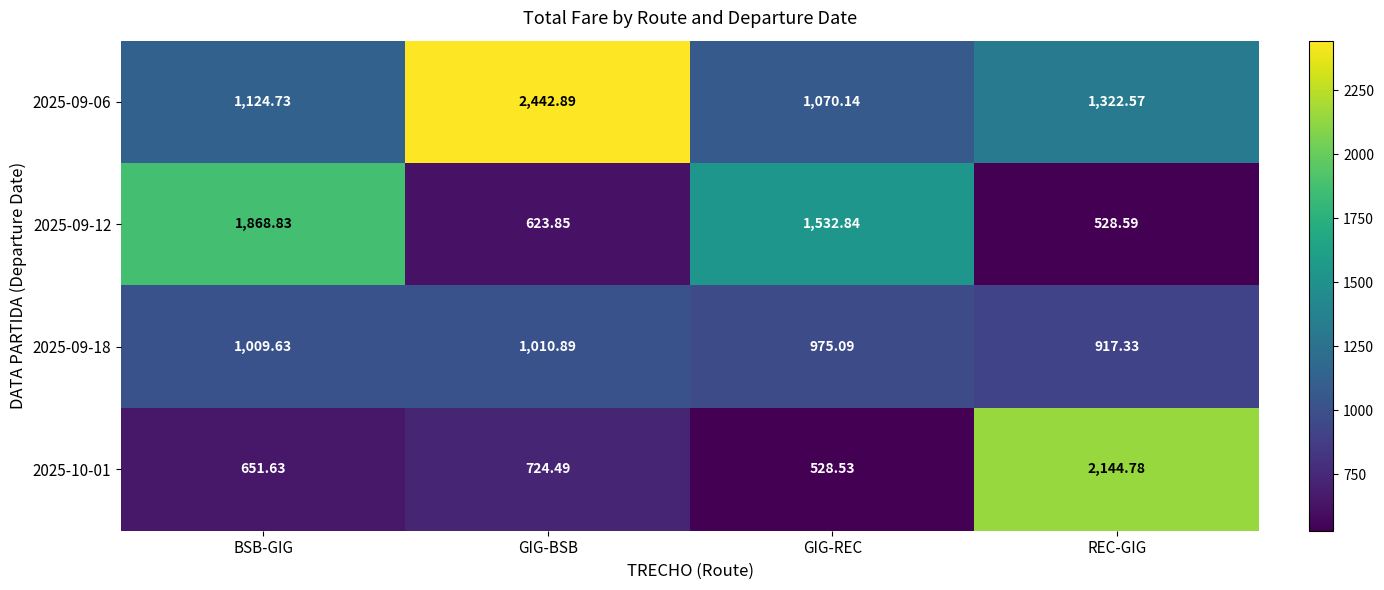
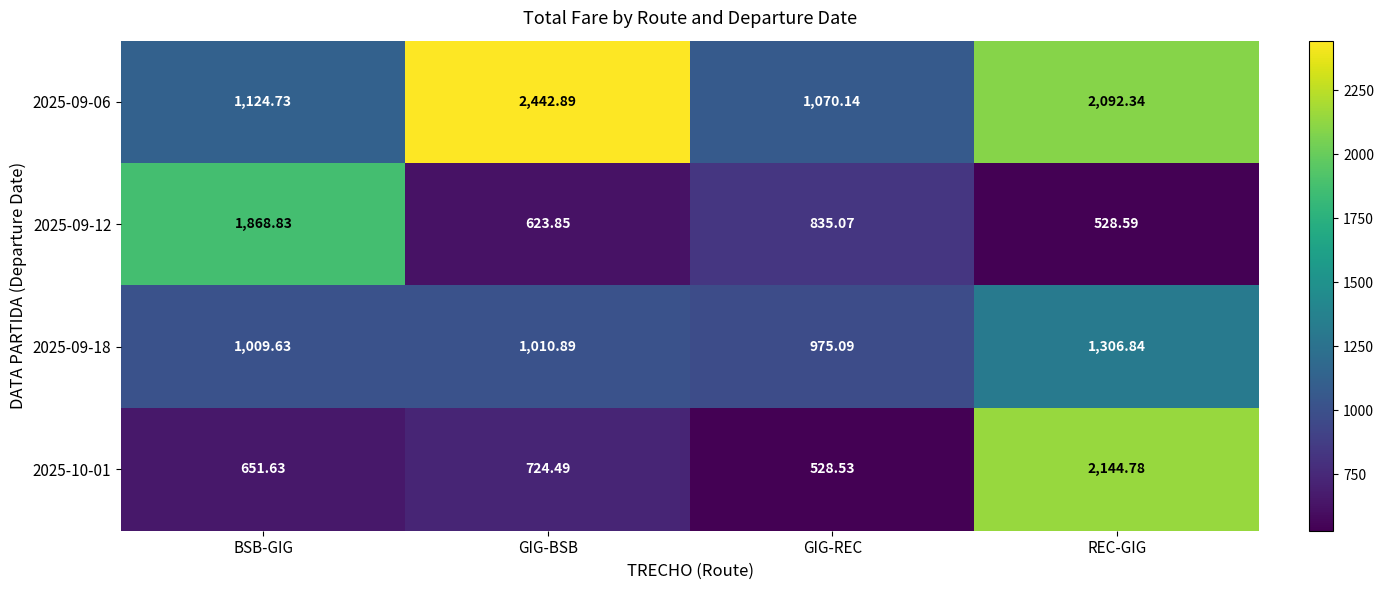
2025-09-06, REC-GIG: 1,322.57 -> 2,092.34
2025-09-12, GIG-REC: 1,532.84 -> 835.07
2025-09-18, REC-GIG: 917.33 -> 1,306.84
